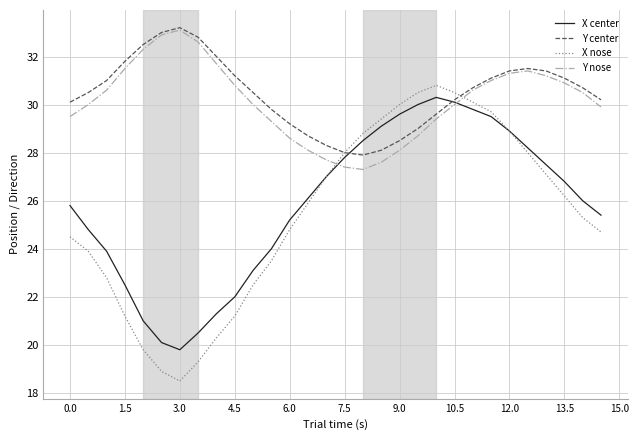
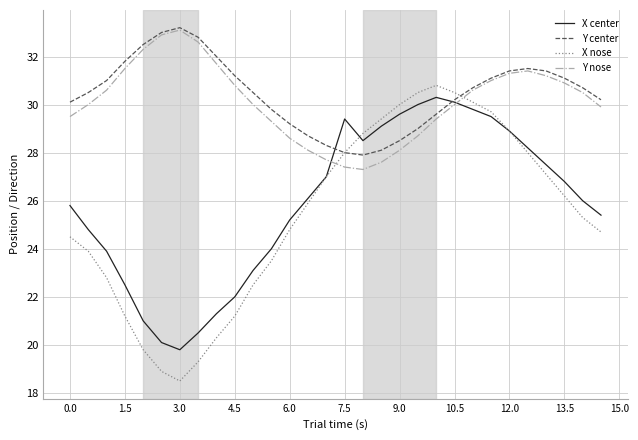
X center, 7.5: 27.8 -> 29.4
